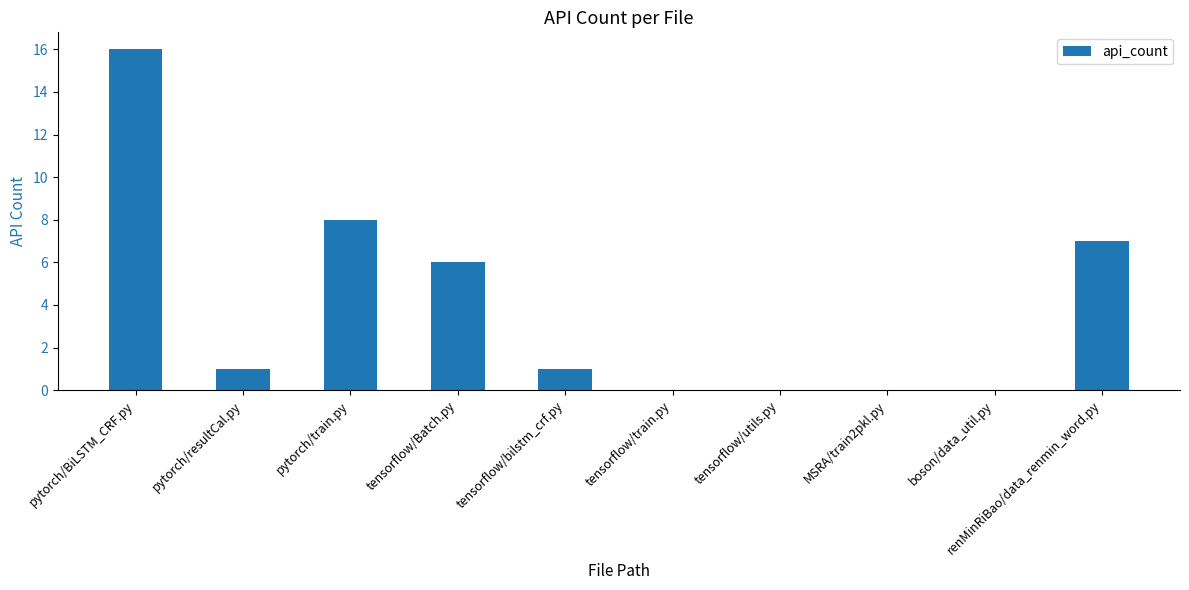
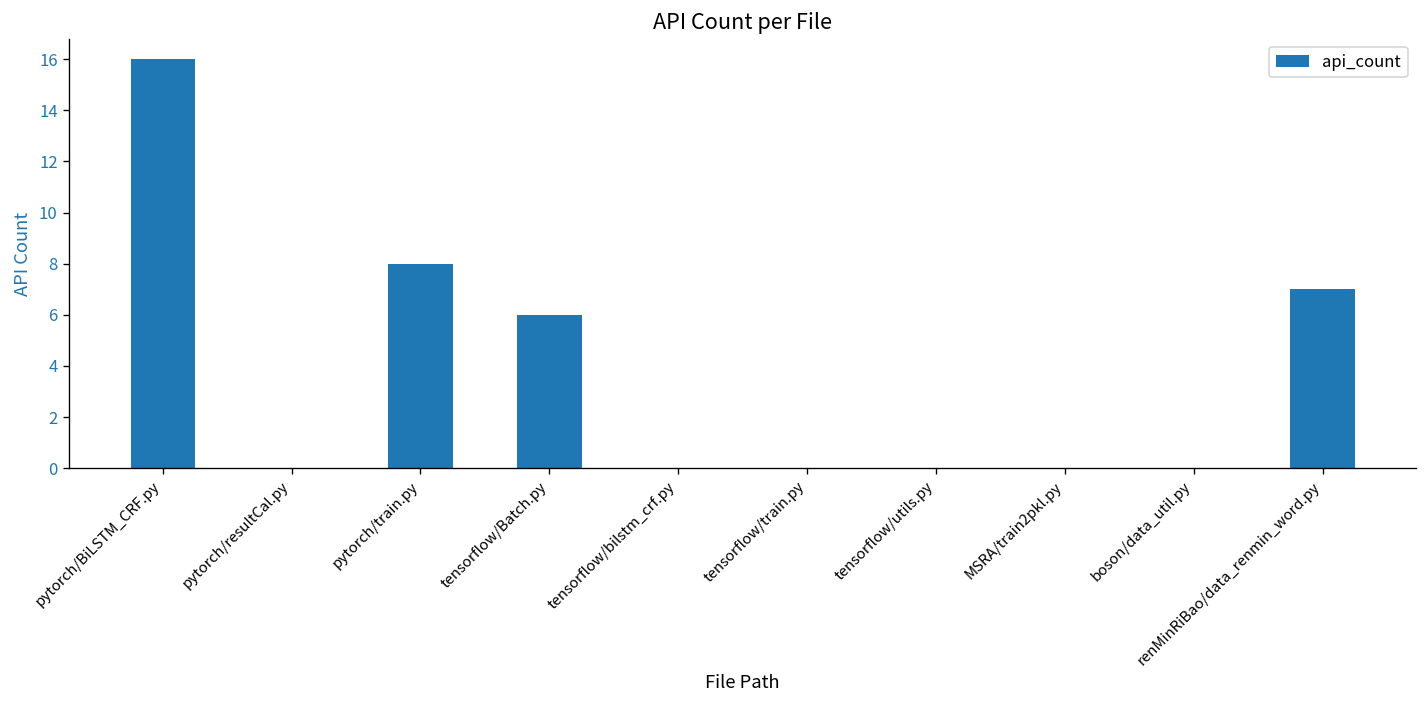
pytorch/resultCal.py: 1 -> 0
tensorflow/bilstm_crf.py: 1 -> 0
